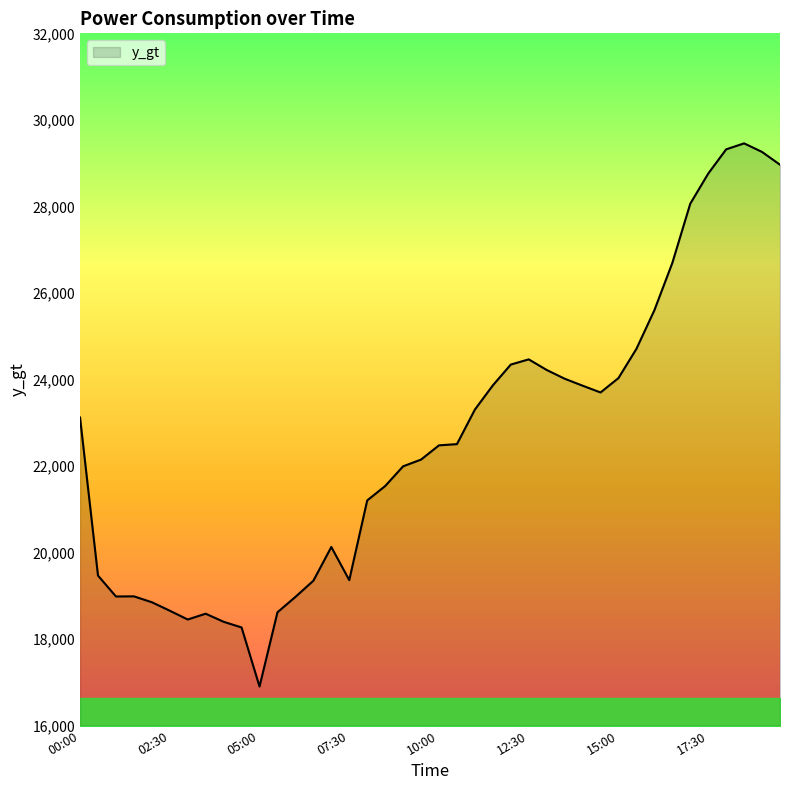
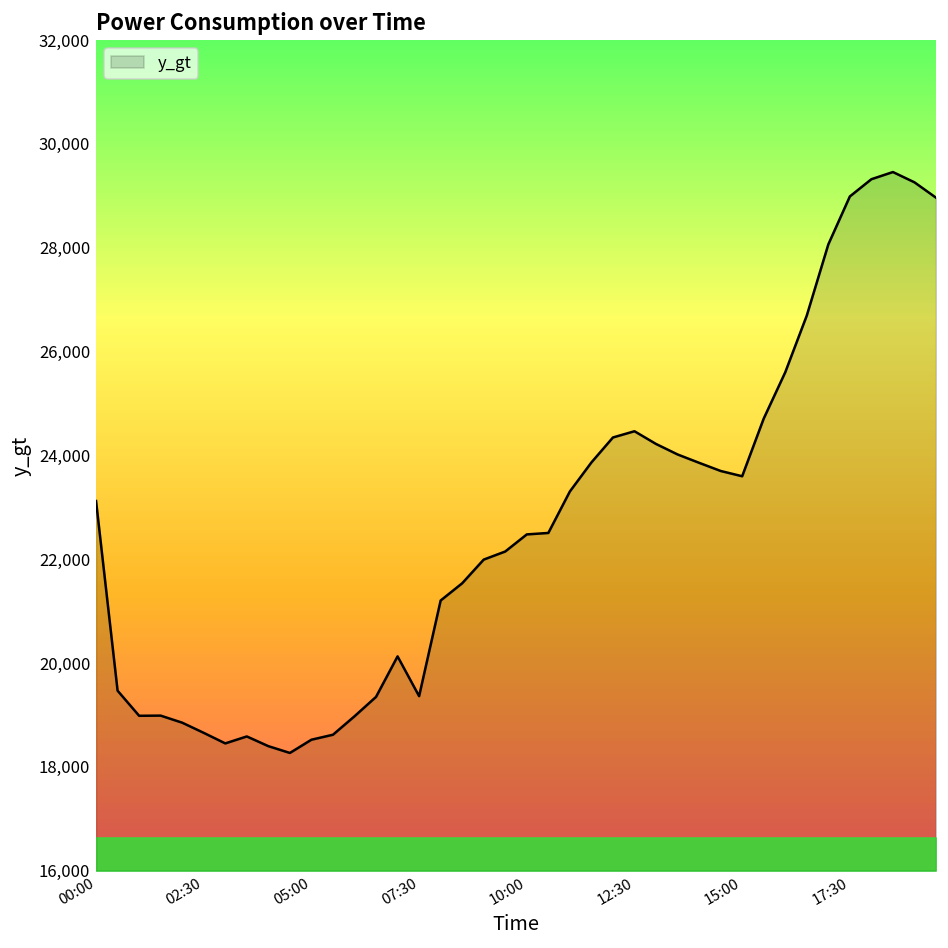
y_gt, 05:00: 16,900 -> 18,500
y_gt, 15:00: 24,000 -> 23,600
y_gt, 17:30: 28,800 -> 29,000
